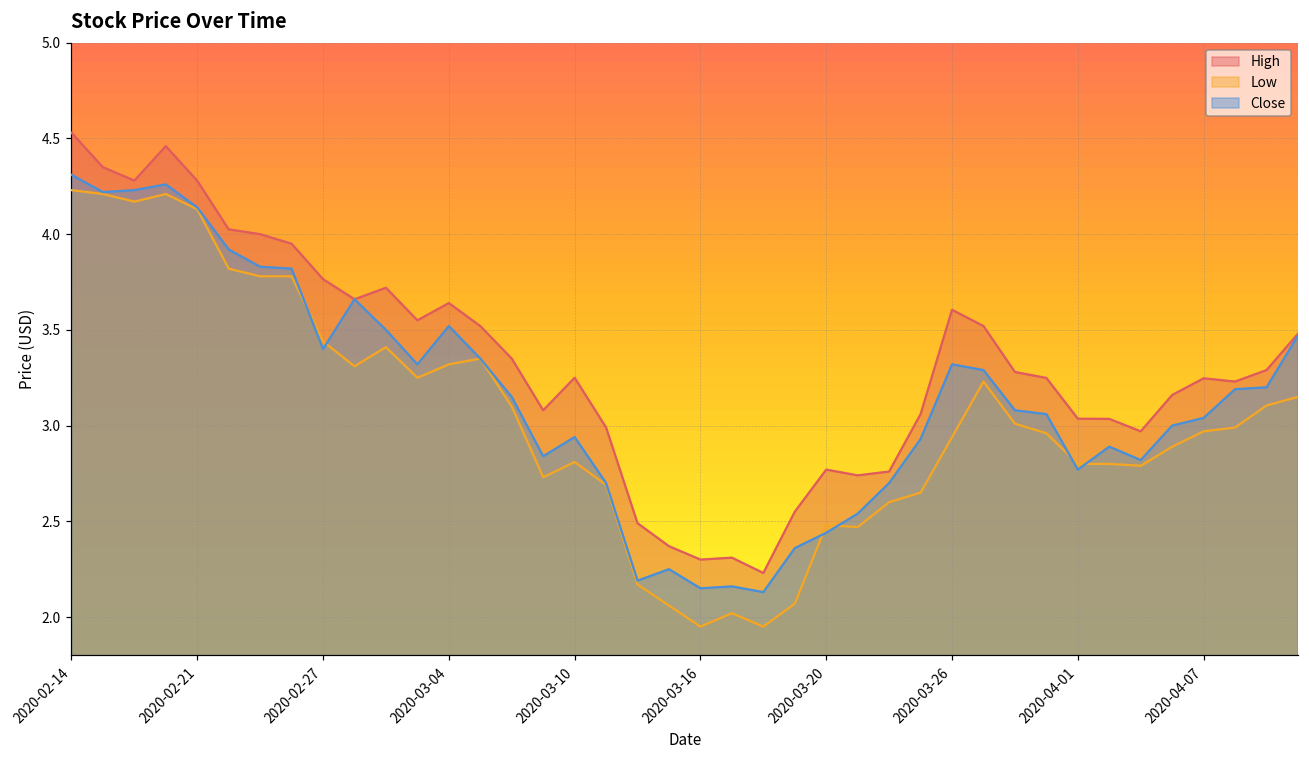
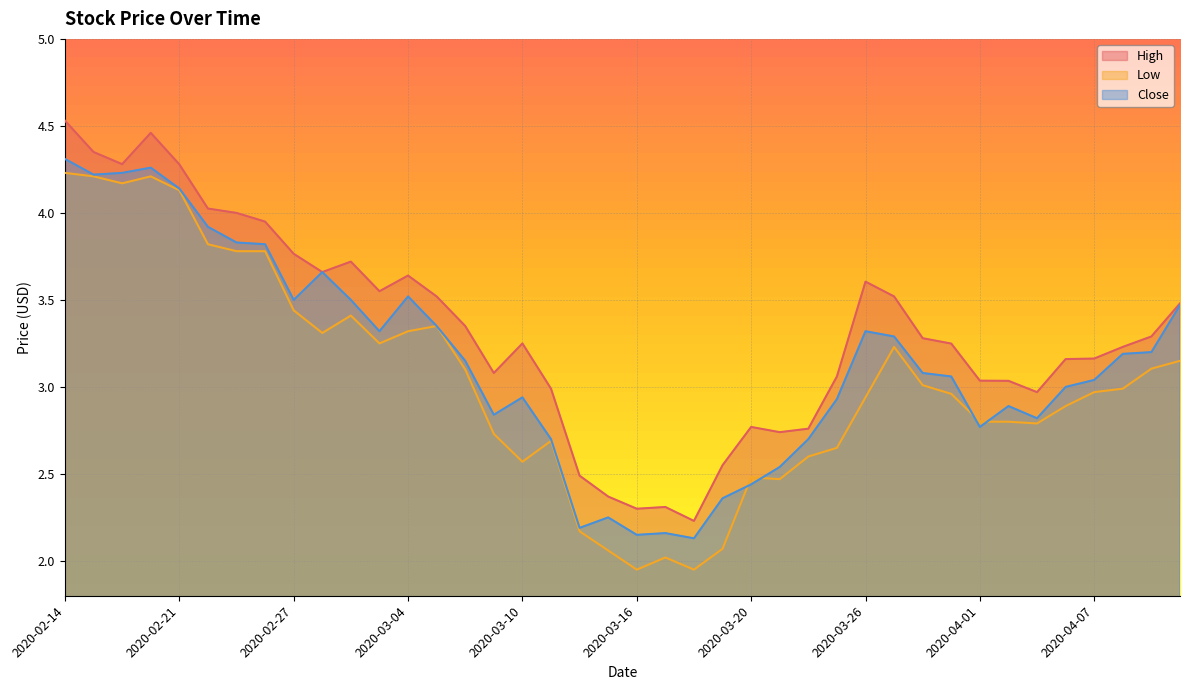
Close, 2020-02-27: 3.4 -> 3.5
Low, 2020-03-10: 2.81 -> 2.57
High, 2020-04-07: 3.25 -> 3.16
